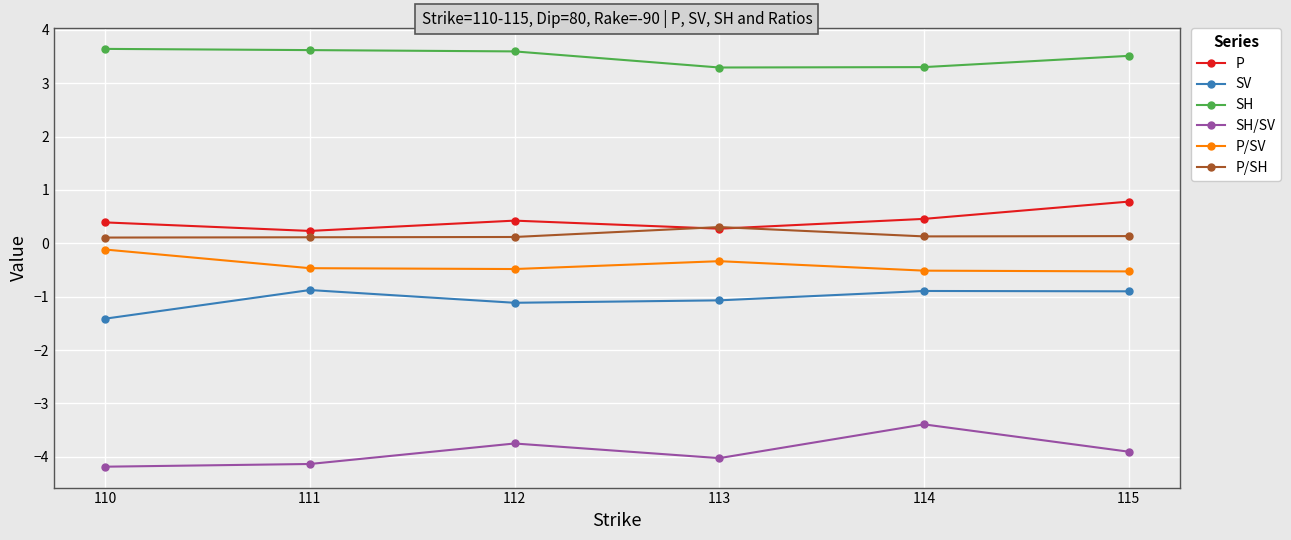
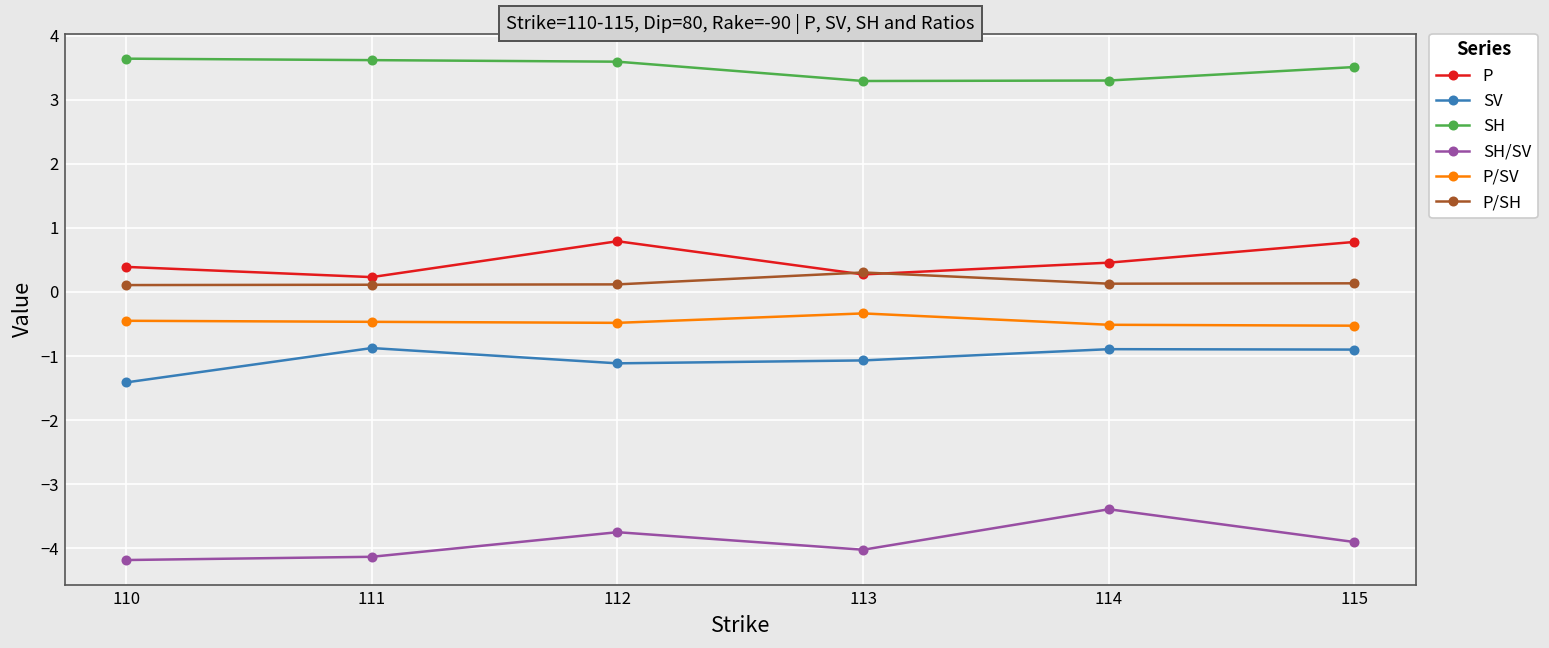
P/SV, 110: -0.1 -> -0.4
P, 112: 0.4 -> 0.8
